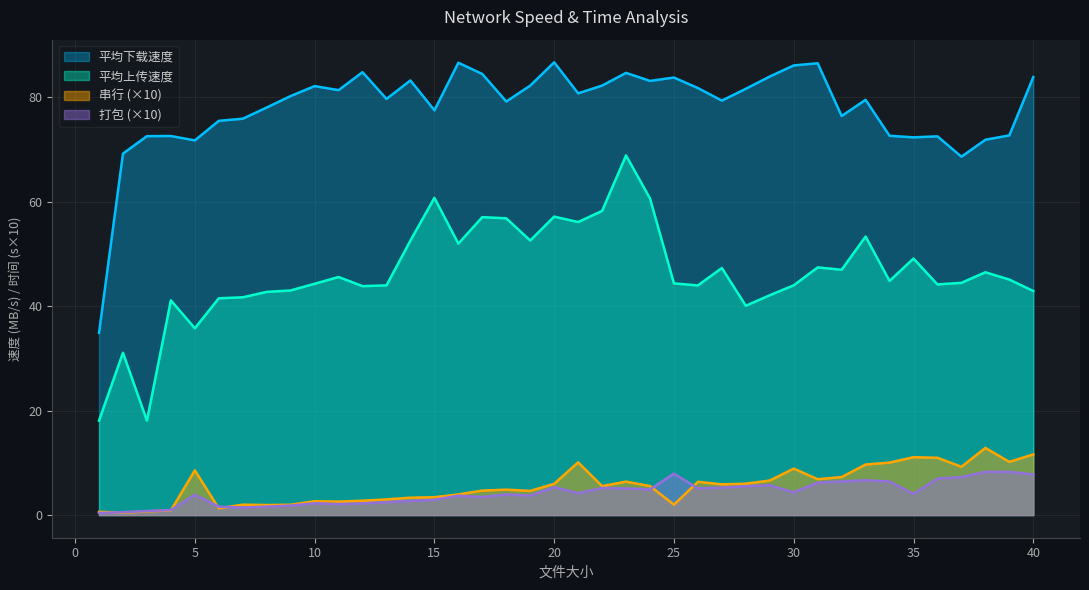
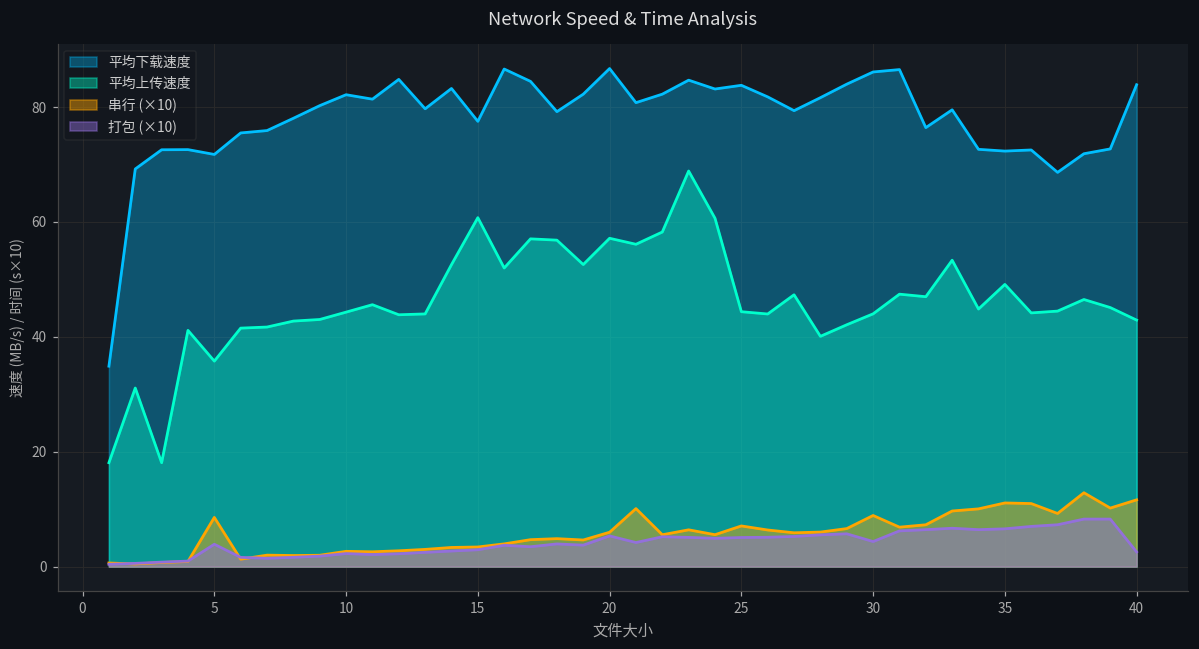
串行 (×10), 25: 2 -> 7
打包 (×10), 25: 8 -> 5
打包 (×10), 35: 4 -> 7
打包 (×10), 40: 8 -> 3
